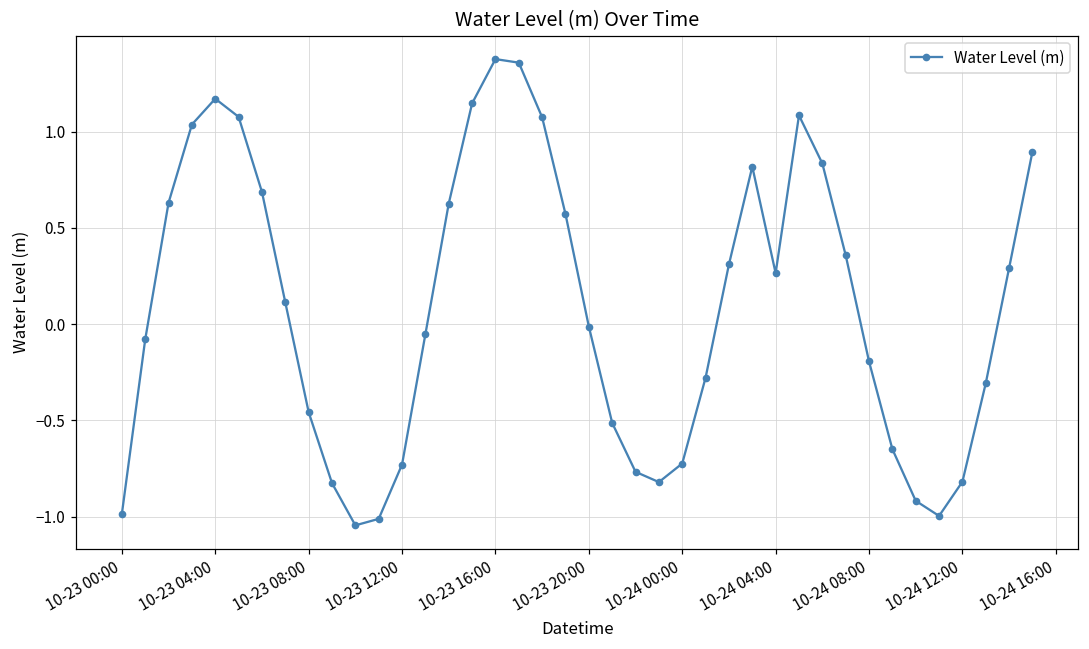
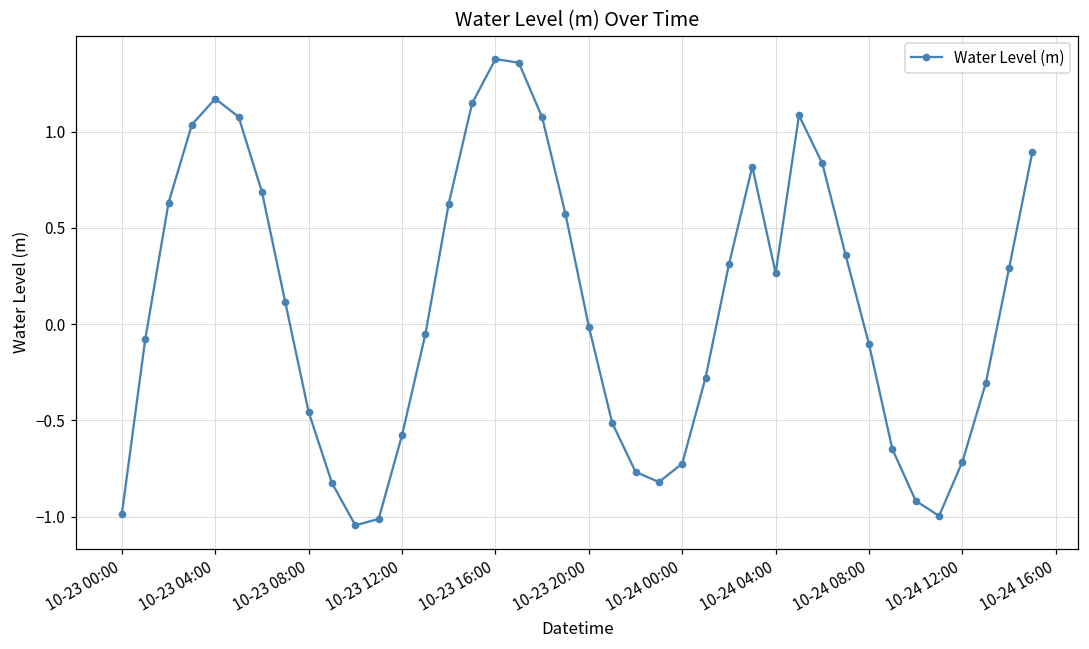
10-23 12:00: -0.73 -> -0.58
10-24 08:00: -0.19 -> -0.11
10-24 12:00: -0.82 -> -0.71
